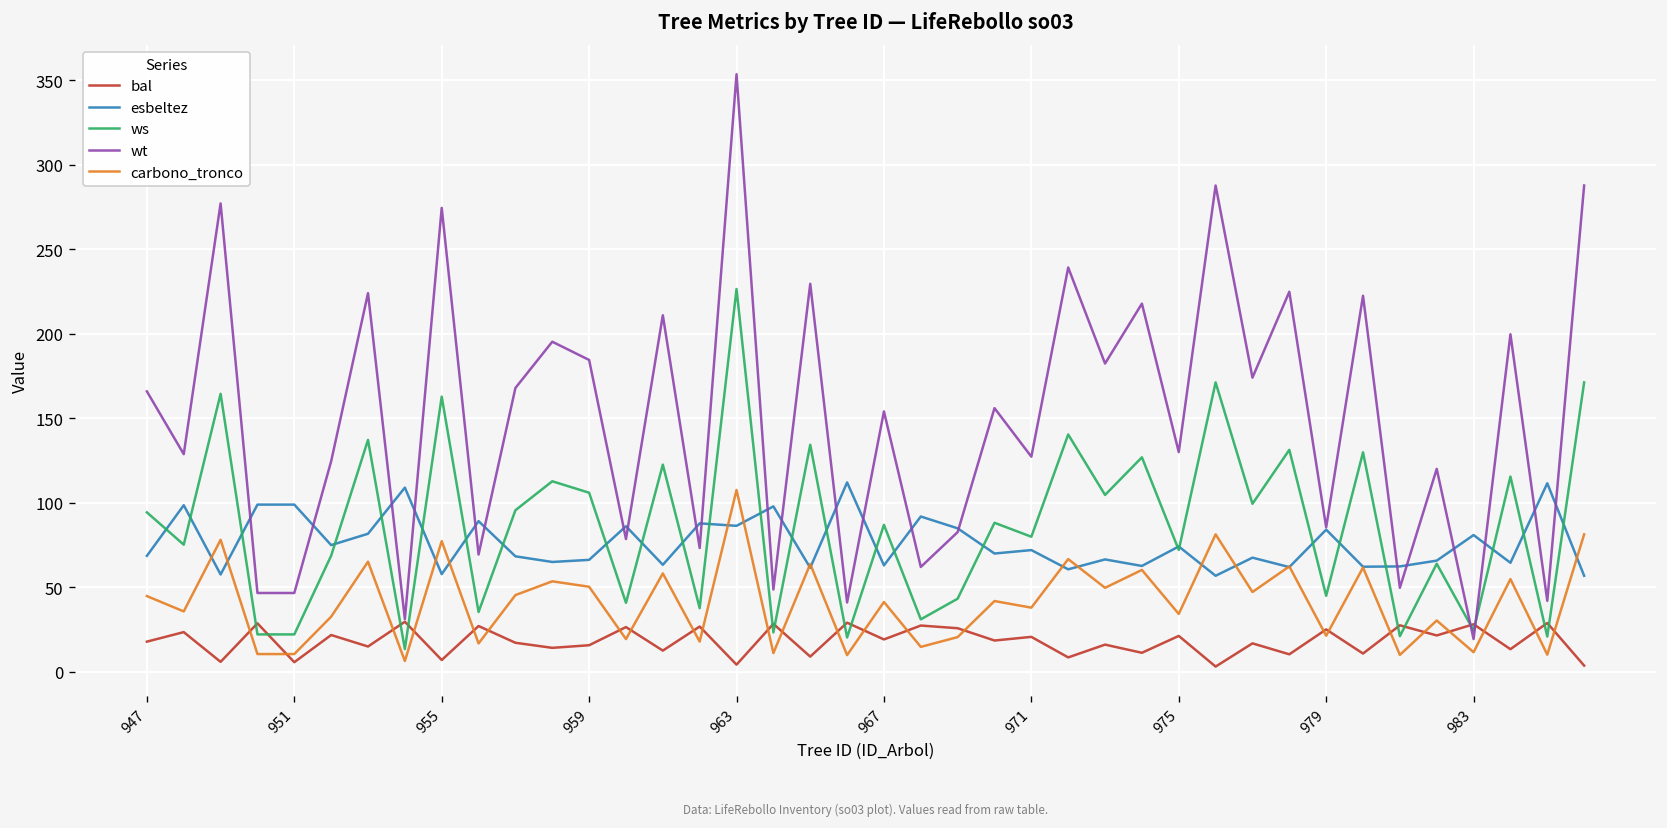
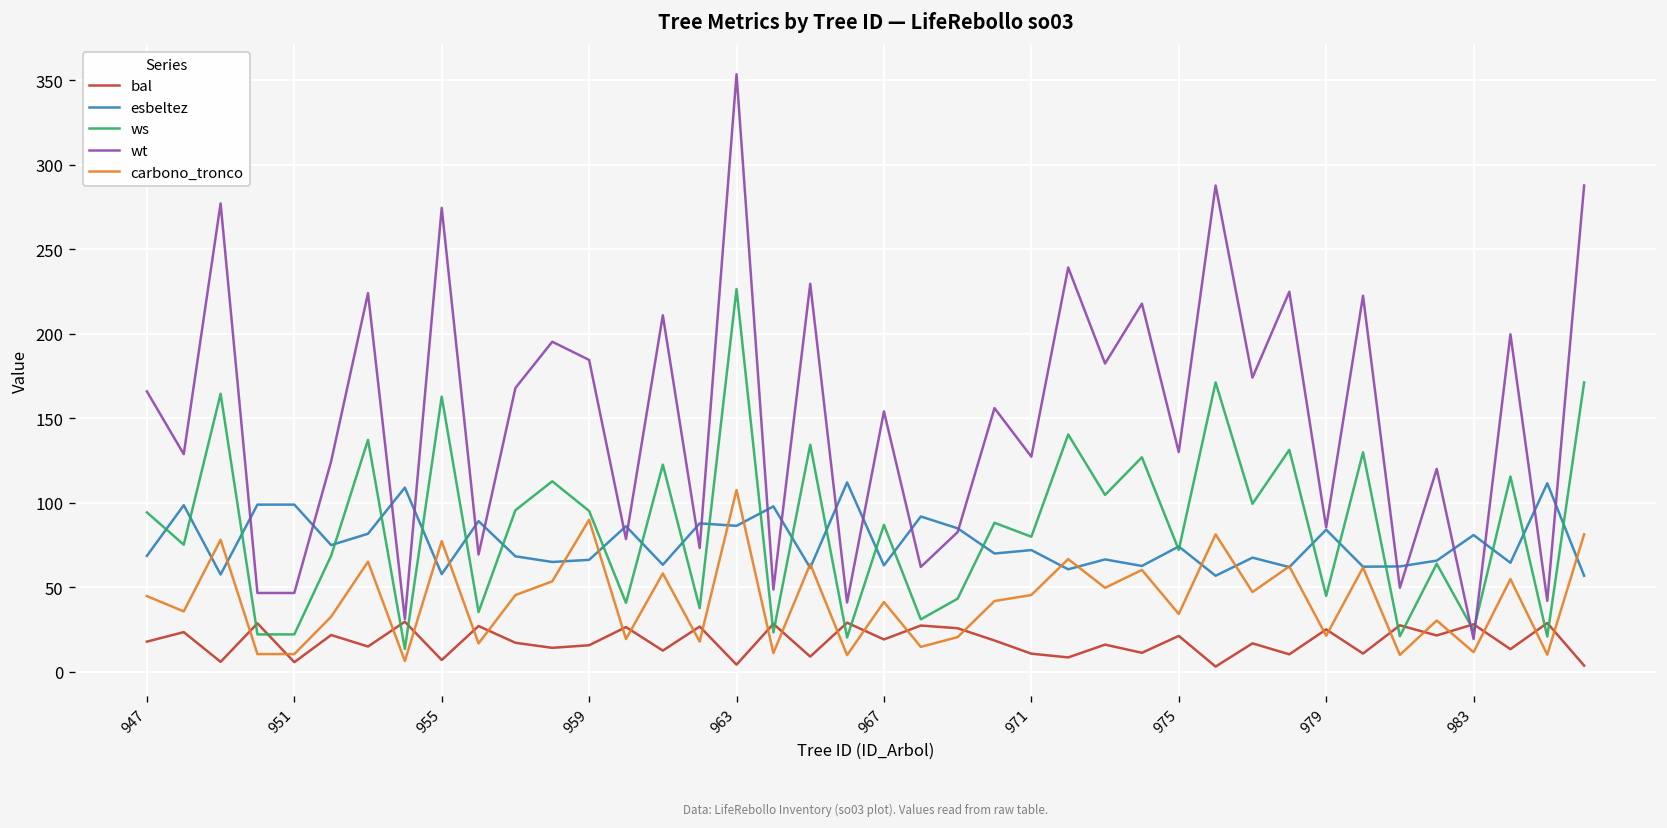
ws, 959: 106 -> 95
carbono_tronco, 959: 50 -> 90
bal, 971: 21 -> 11
carbono_tronco, 971: 38 -> 45
